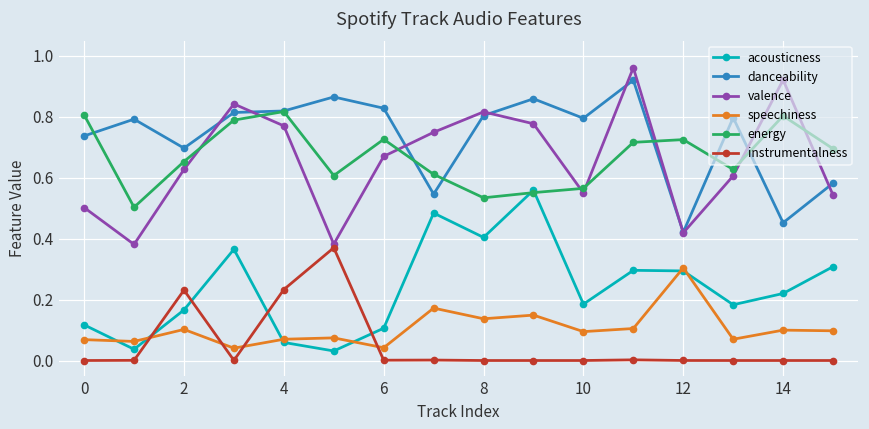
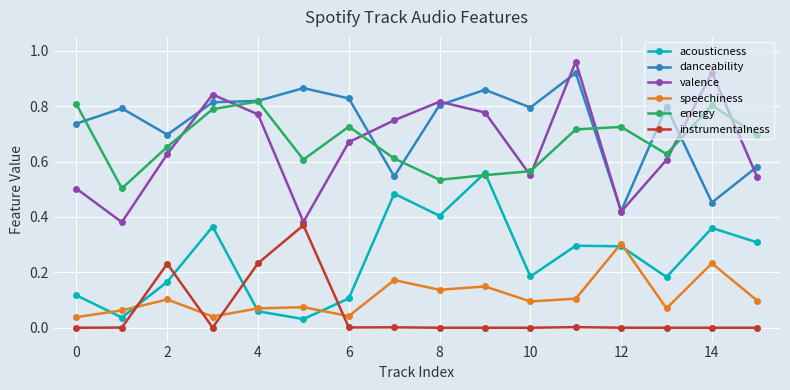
speechiness, 0: 0.07 -> 0.04
acousticness, 14: 0.22 -> 0.36
speechiness, 14: 0.10 -> 0.23
